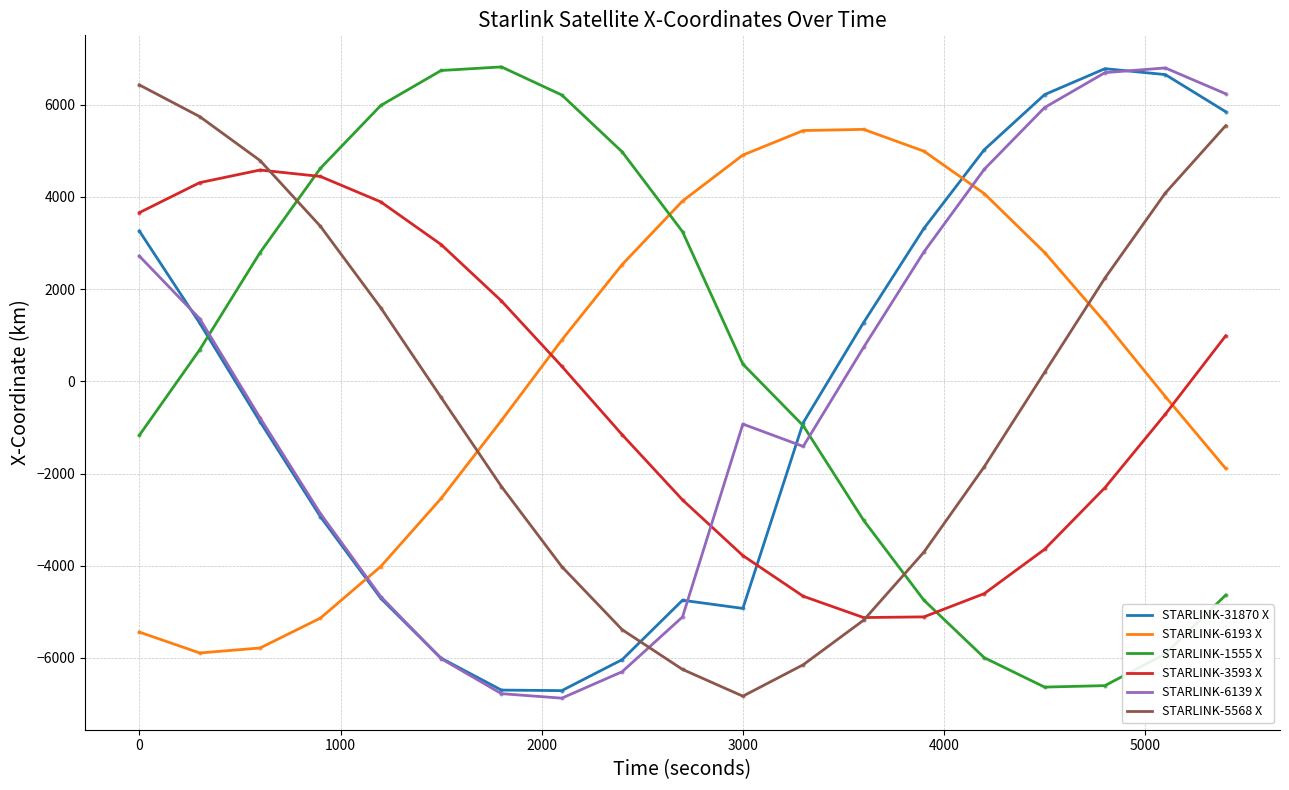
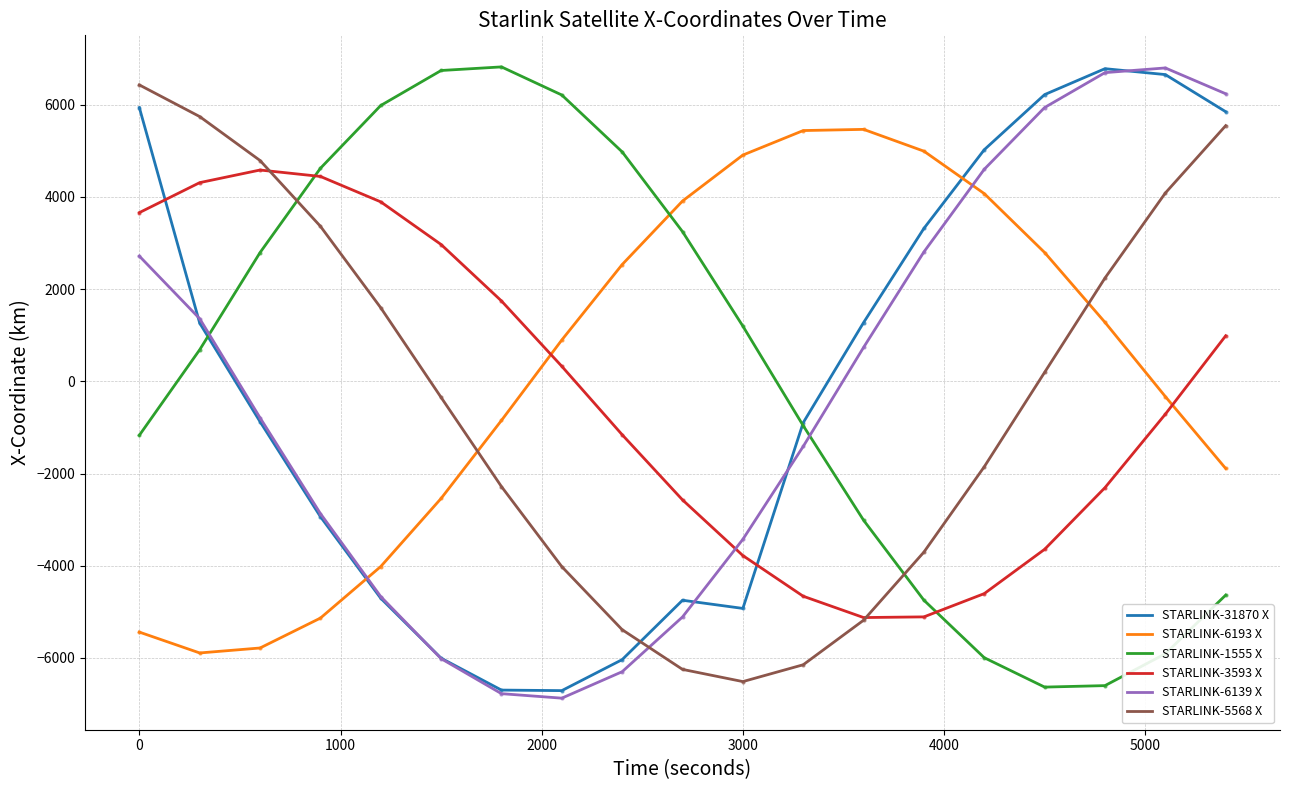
STARLINK-31870 X, 0: 3300 -> 5900
STARLINK-1555 X, 3000: 400 -> 1200
STARLINK-6139 X, 3000: -900 -> -3400
STARLINK-5568 X, 3000: -6800 -> -6500
